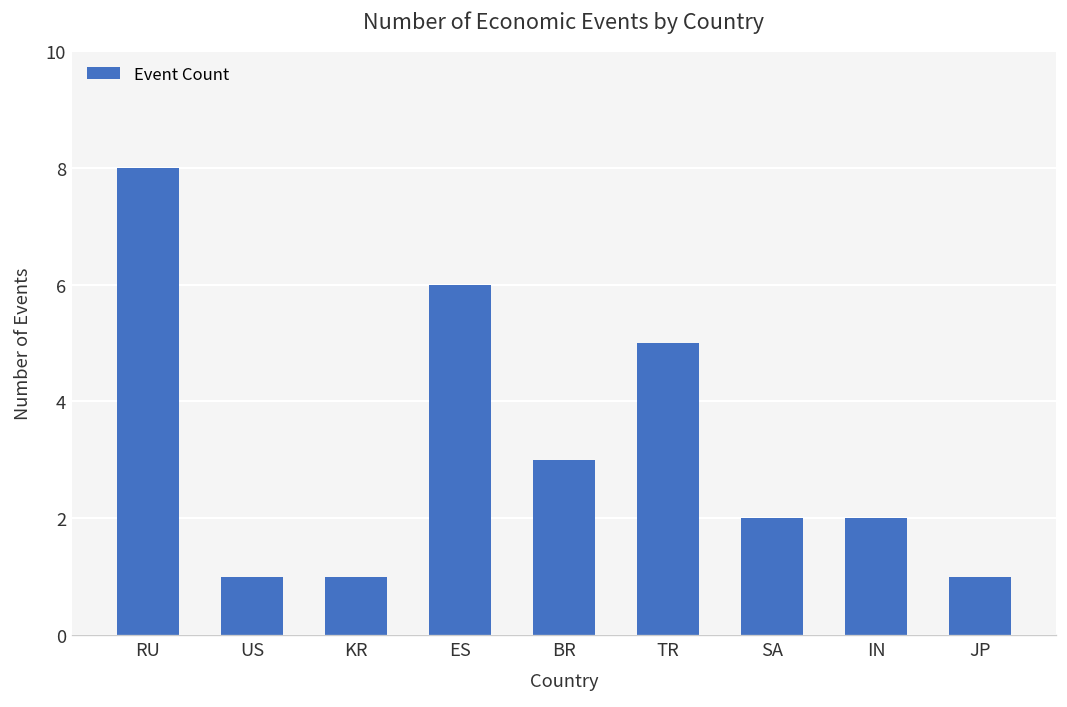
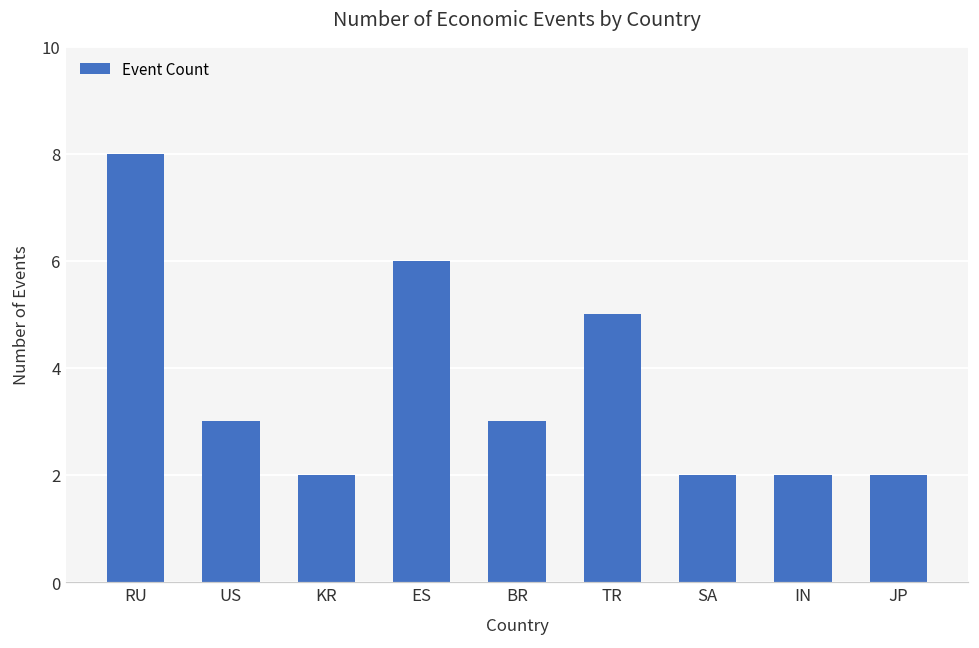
US: 1 -> 3
KR: 1 -> 2
JP: 1 -> 2
